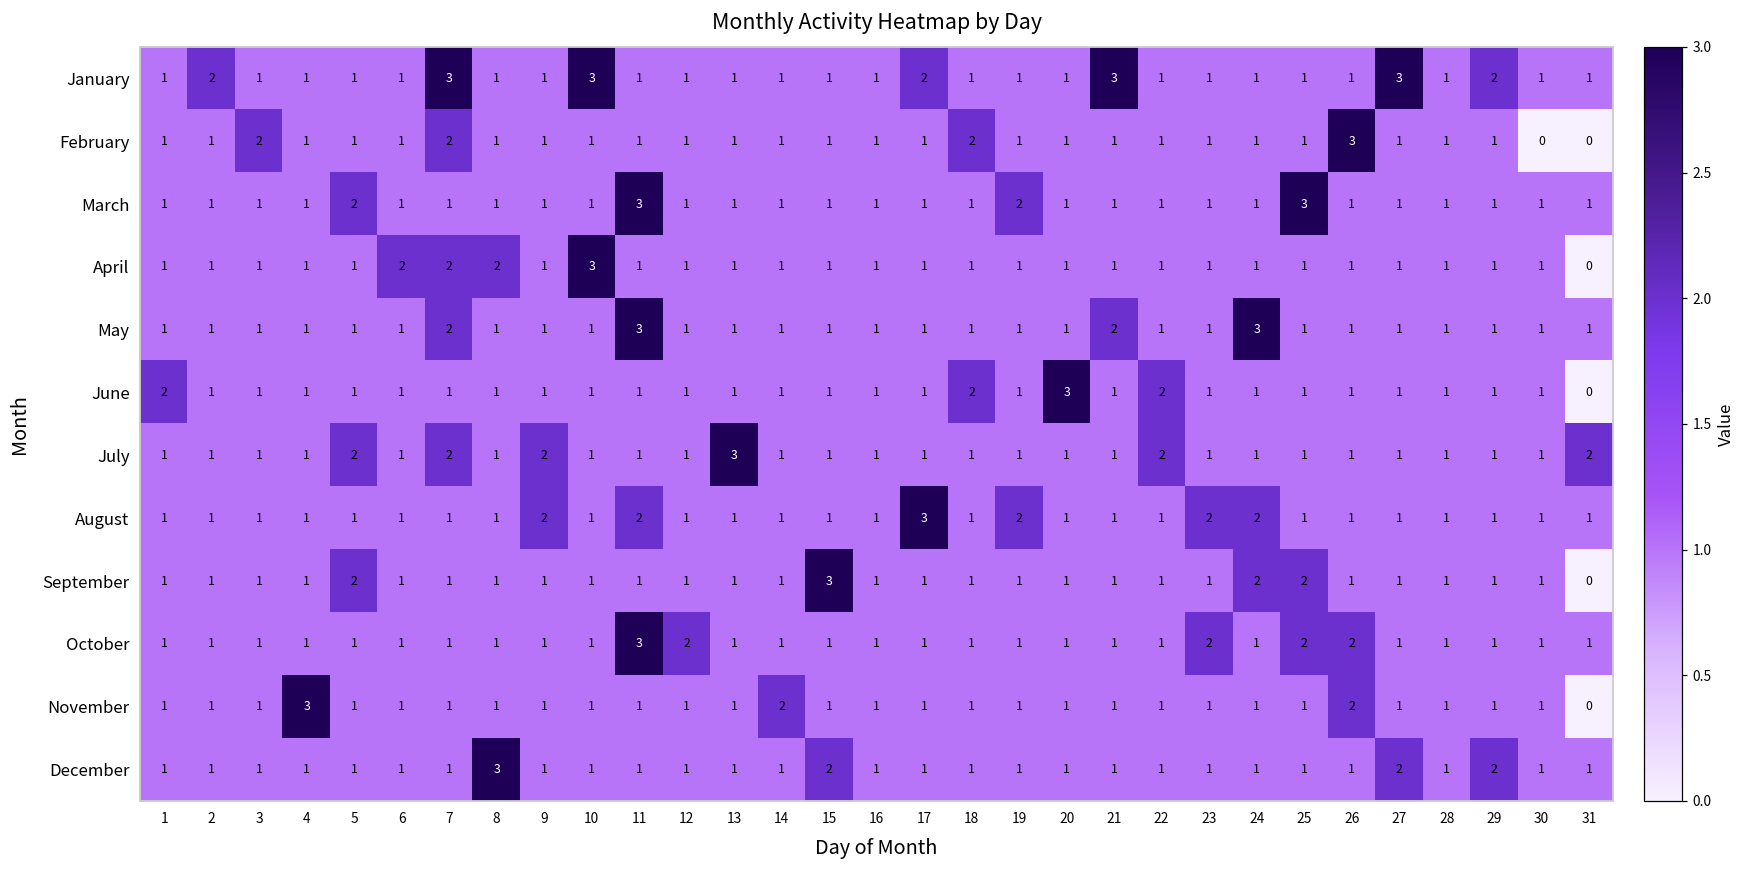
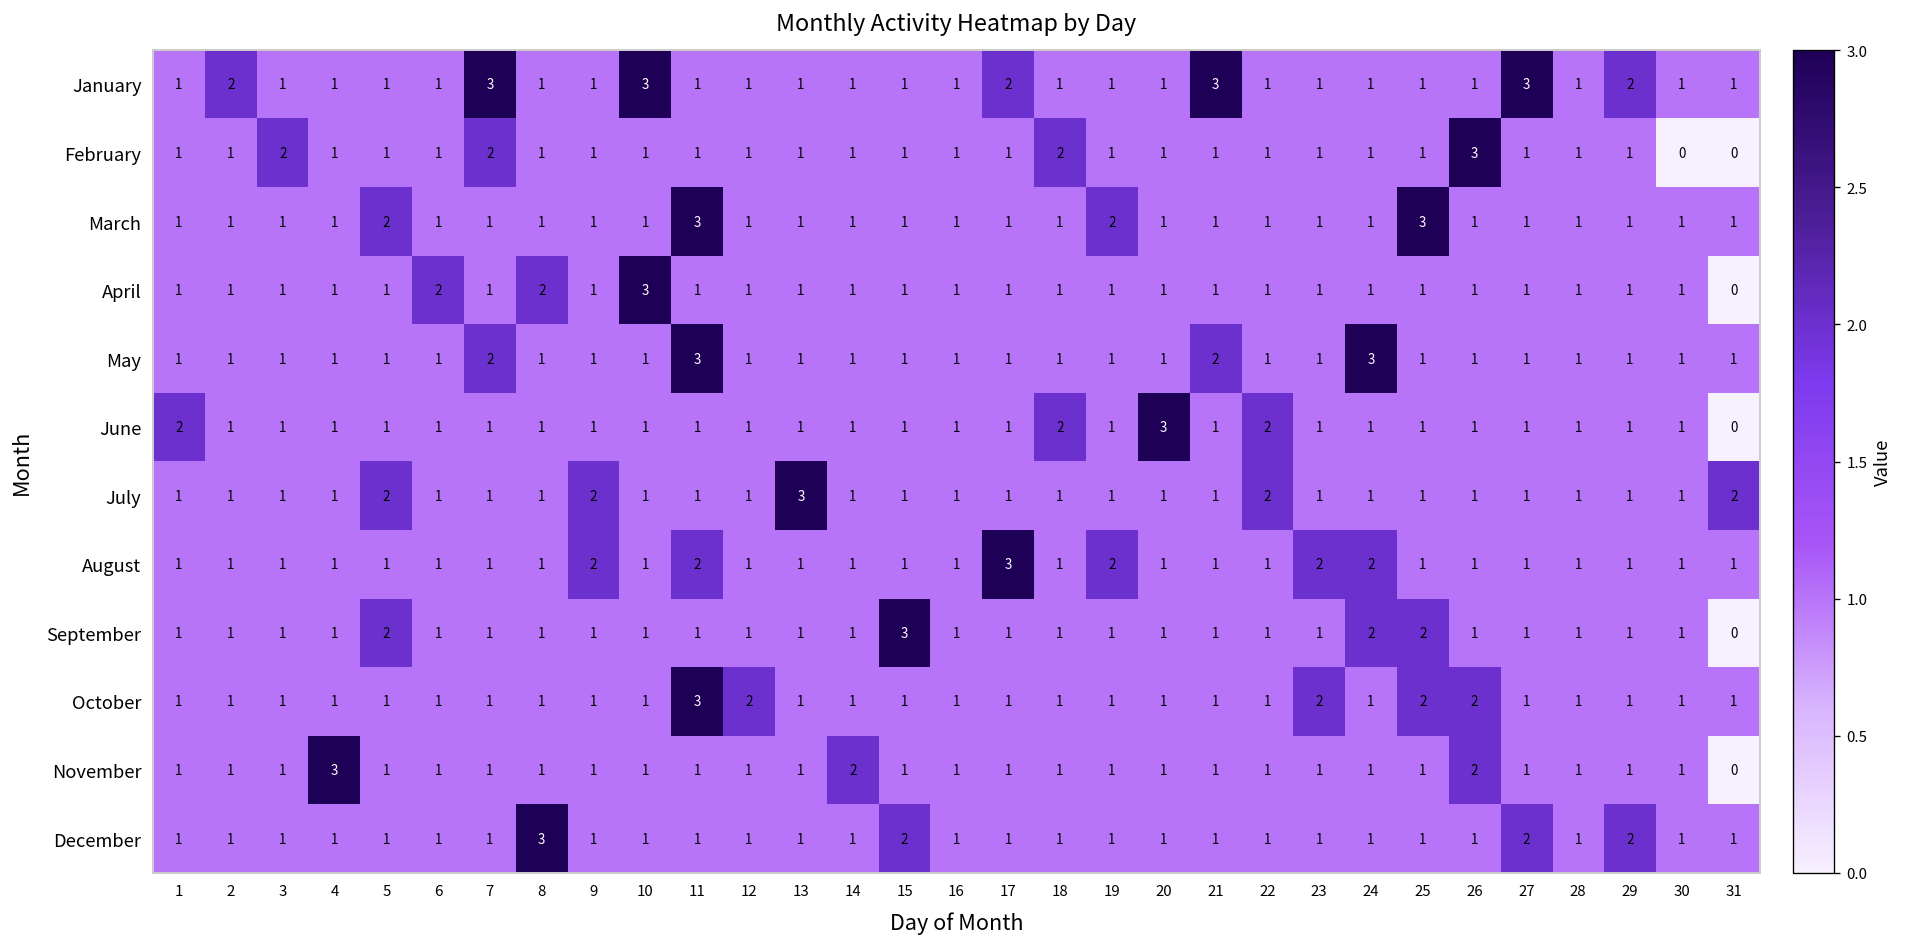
April, 7: 2 -> 1
July, 7: 2 -> 1
